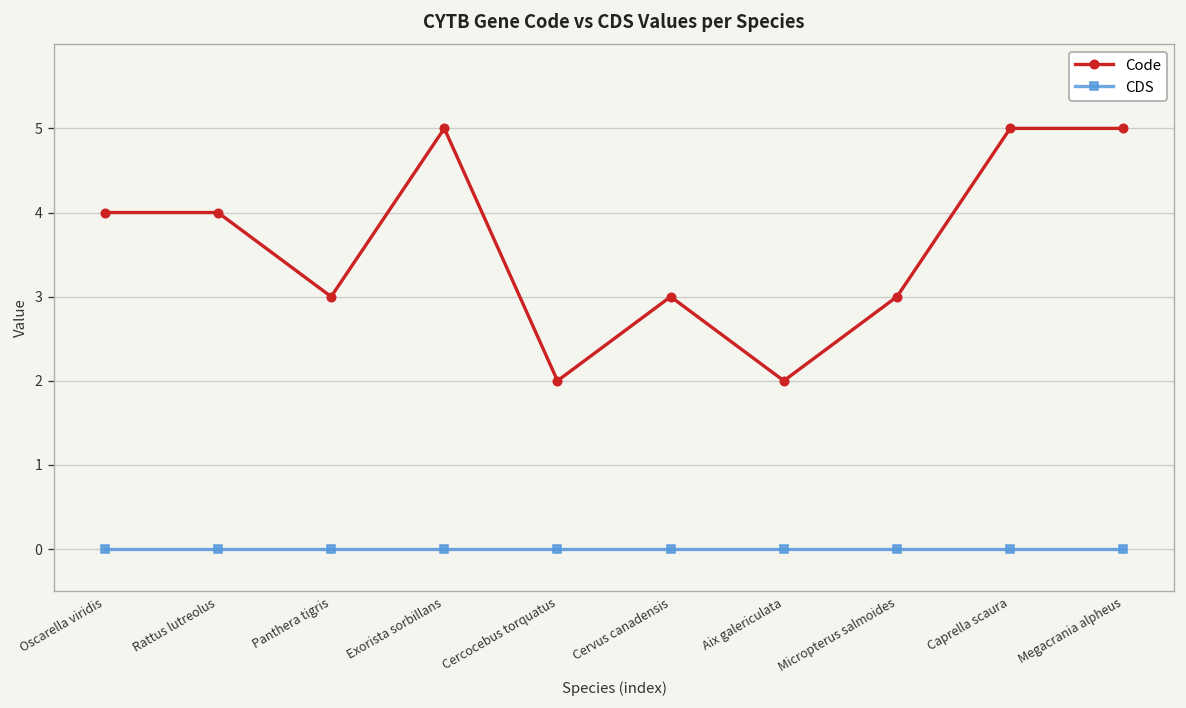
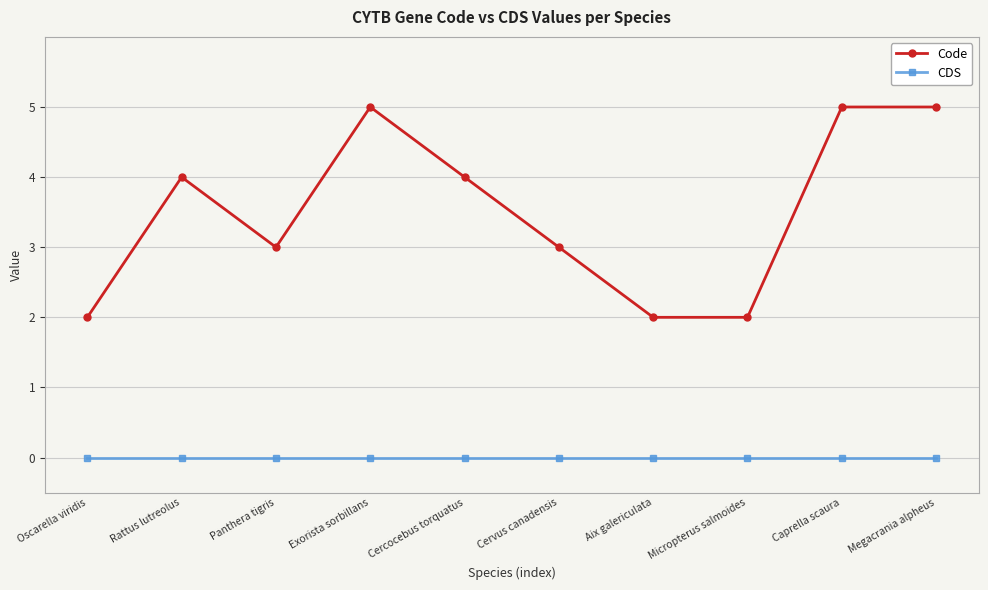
Code, Oscarella viridis: 4 -> 2
Code, Cercocebus torquatus: 2 -> 4
Code, Micropterus salmoides: 3 -> 2
